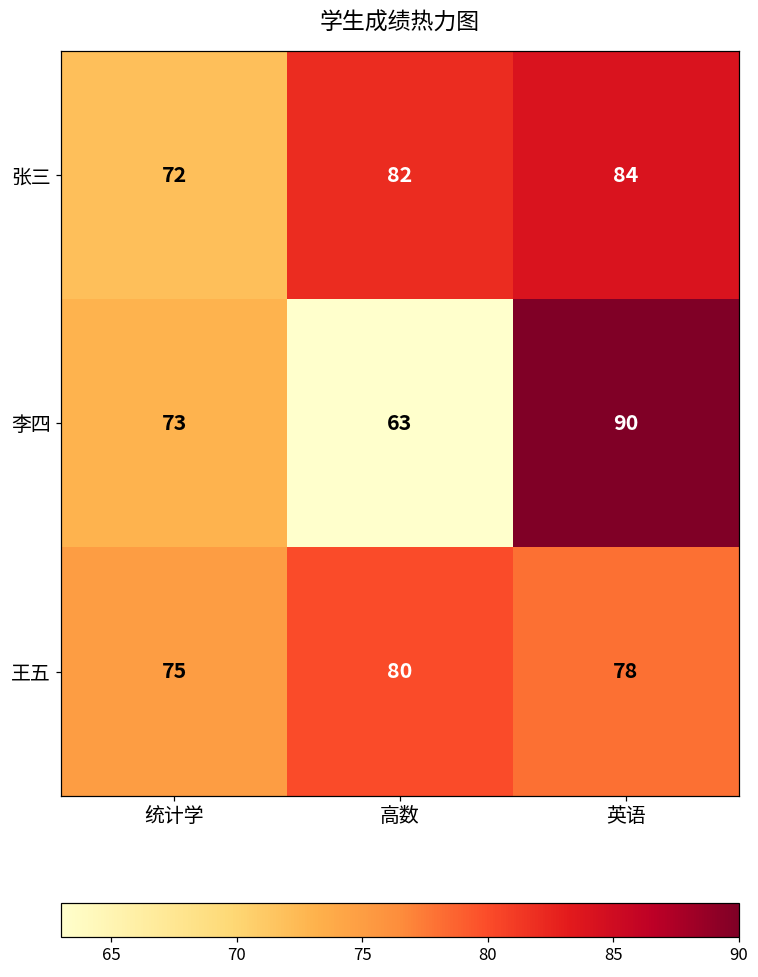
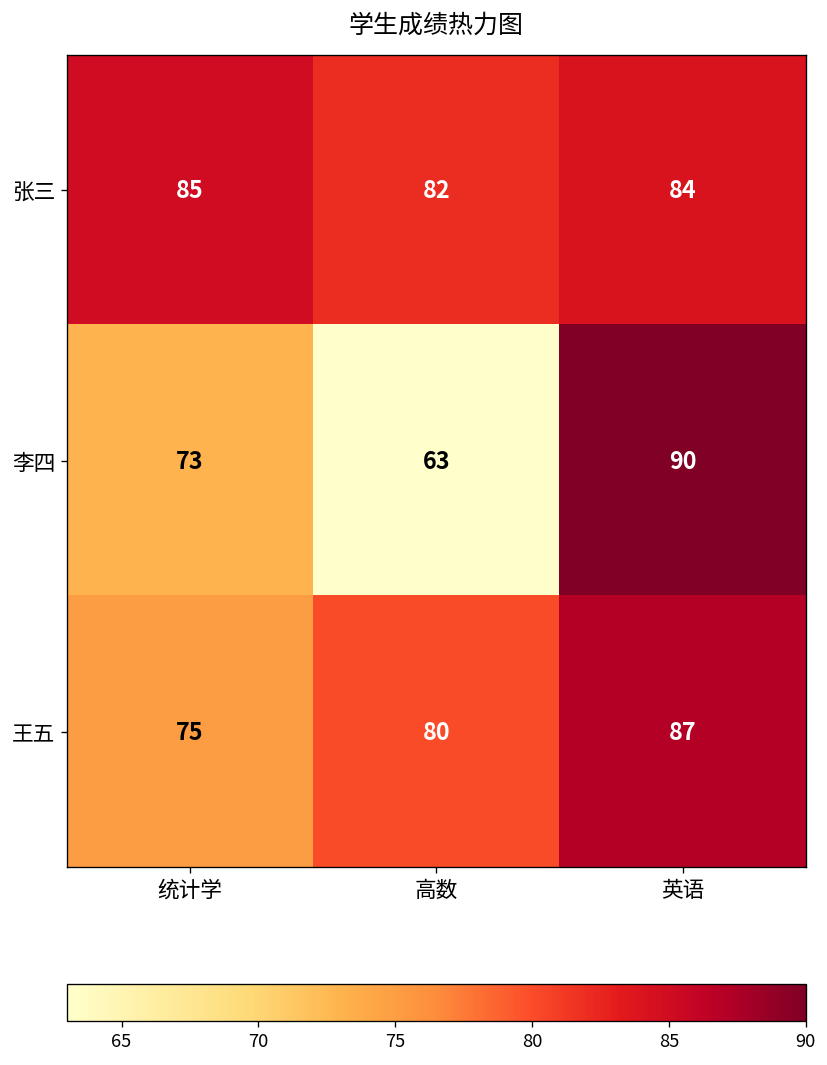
张三, 统计学: 72 -> 85
王五, 英语: 78 -> 87
